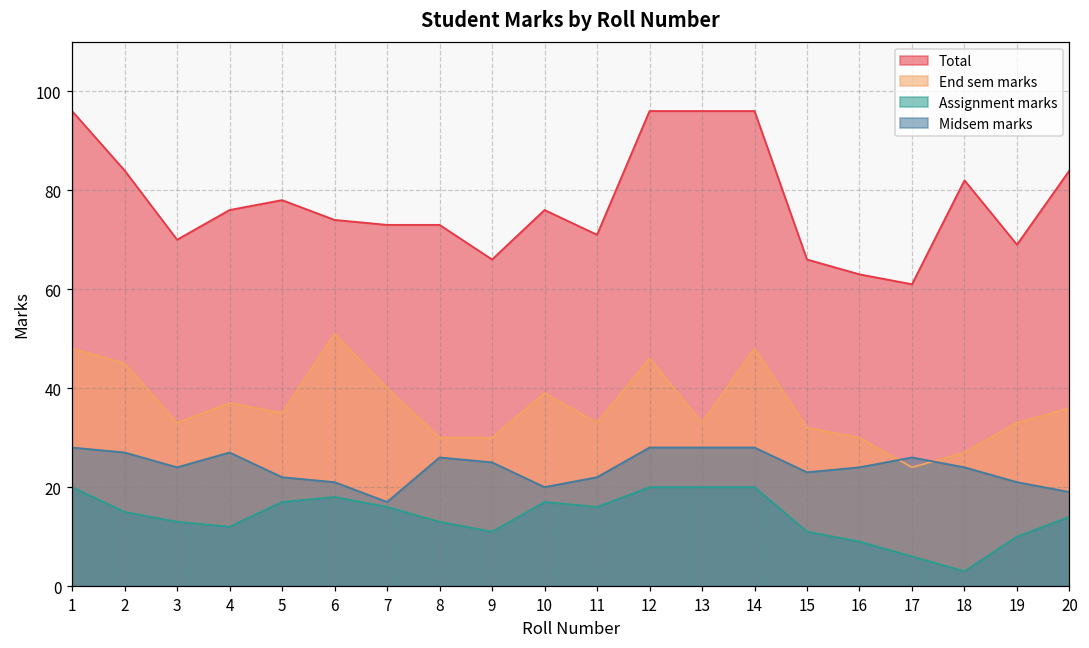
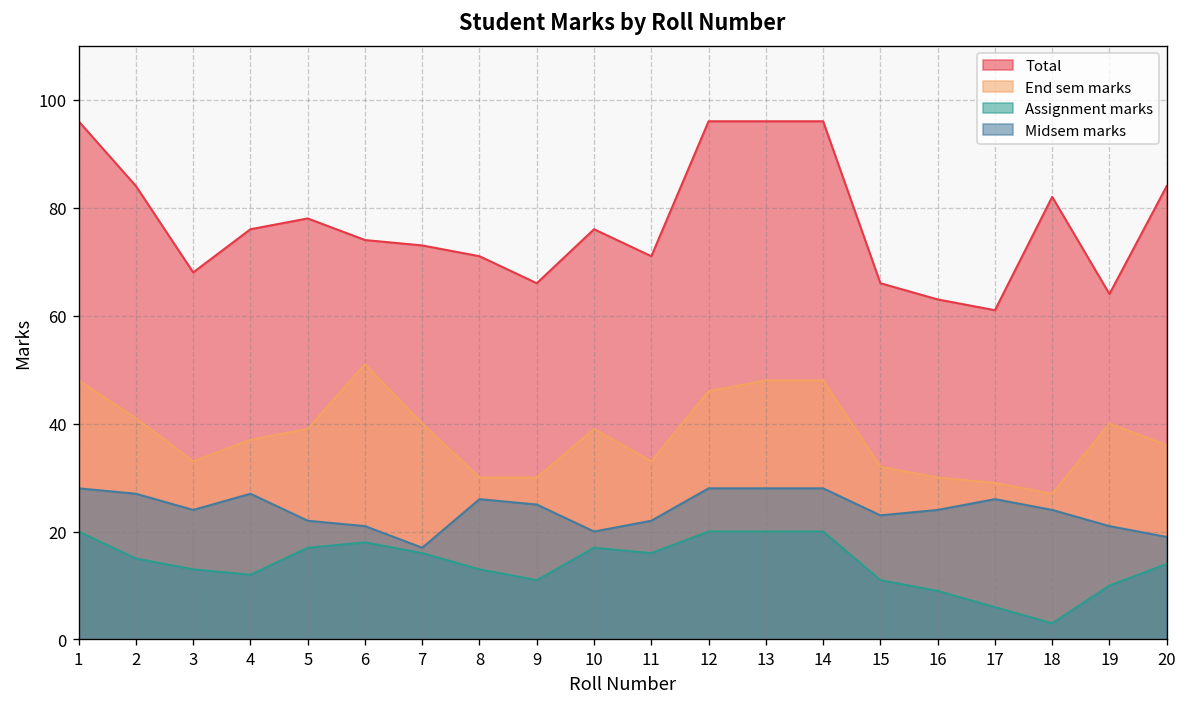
End sem marks, 2: 45 -> 41
Total, 3: 70 -> 68
End sem marks, 5: 35 -> 39
Total, 8: 73 -> 71
End sem marks, 13: 33 -> 48
End sem marks, 17: 24 -> 29
Total, 19: 69 -> 64
End sem marks, 19: 33 -> 40
